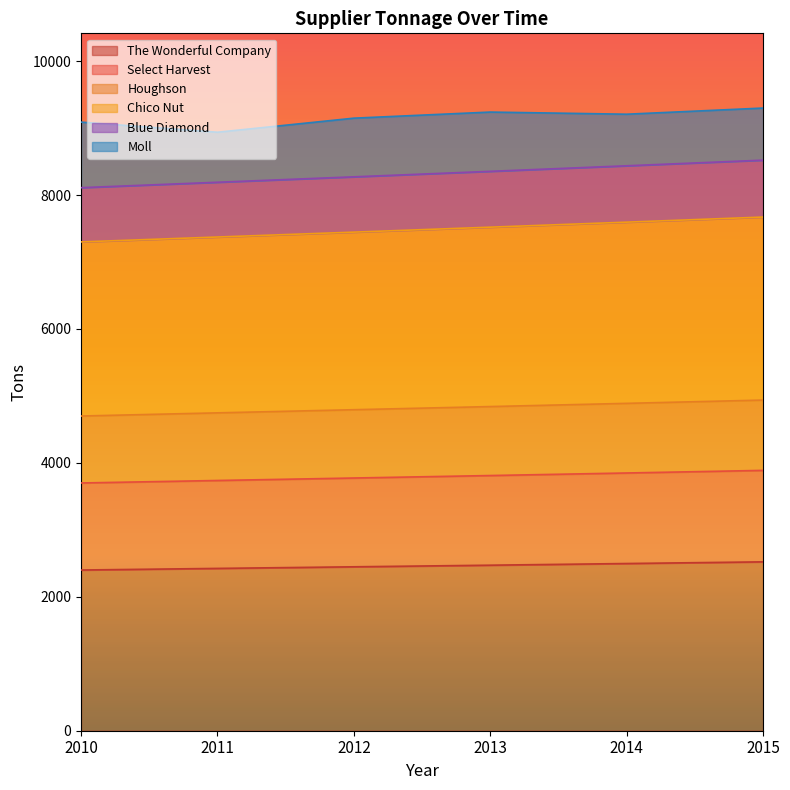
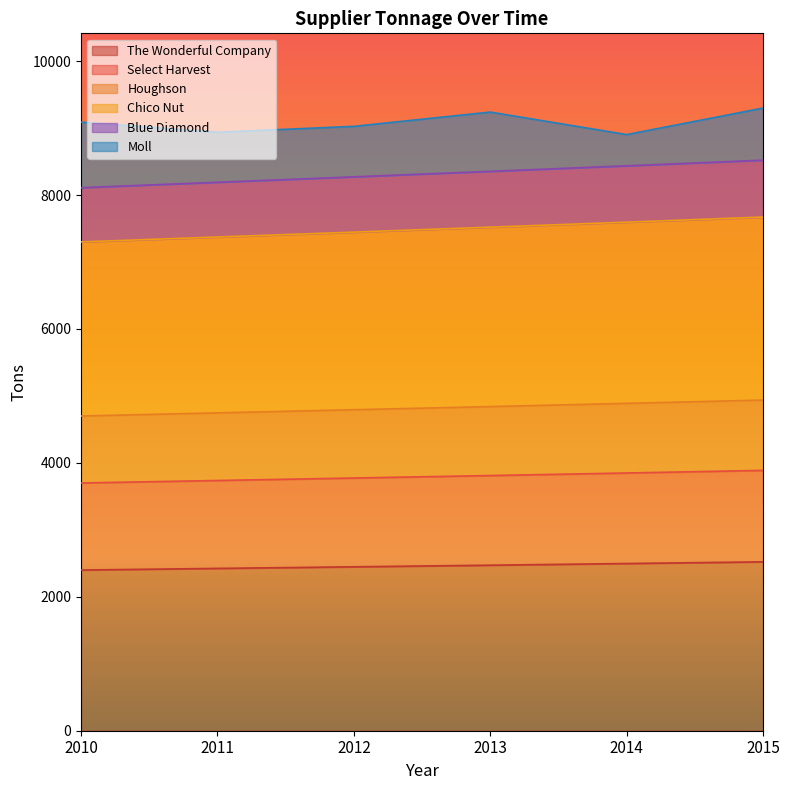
Moll, 2012: 900 -> 800
Moll, 2014: 800 -> 500
